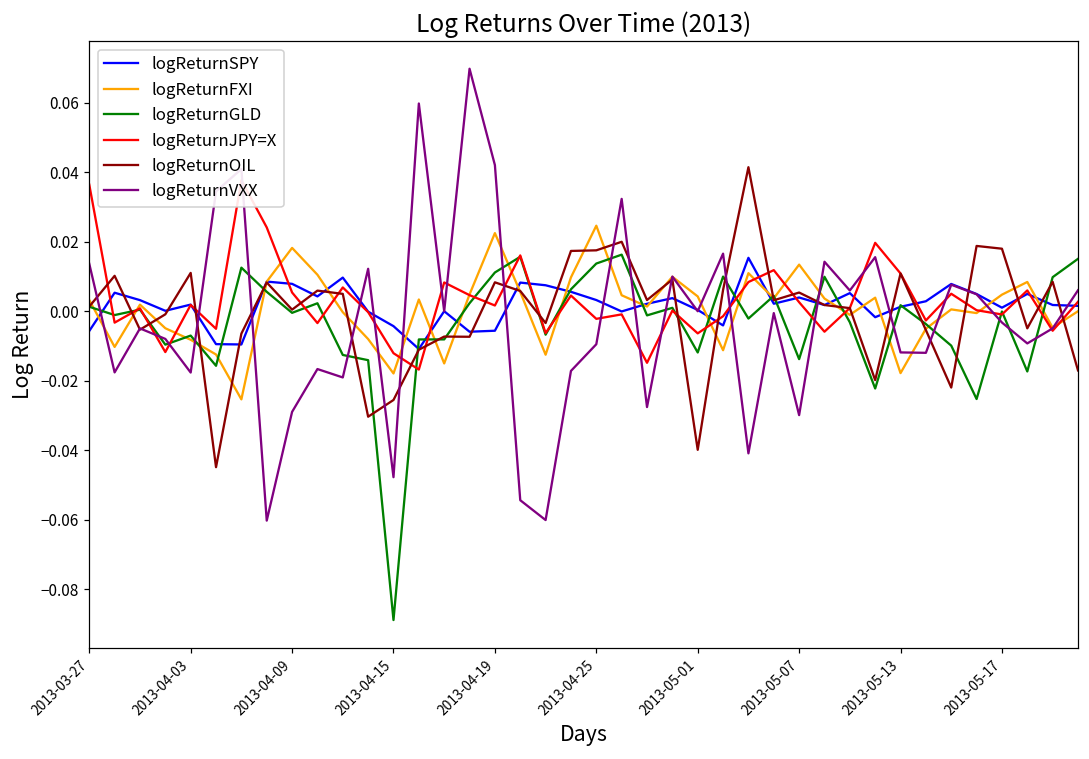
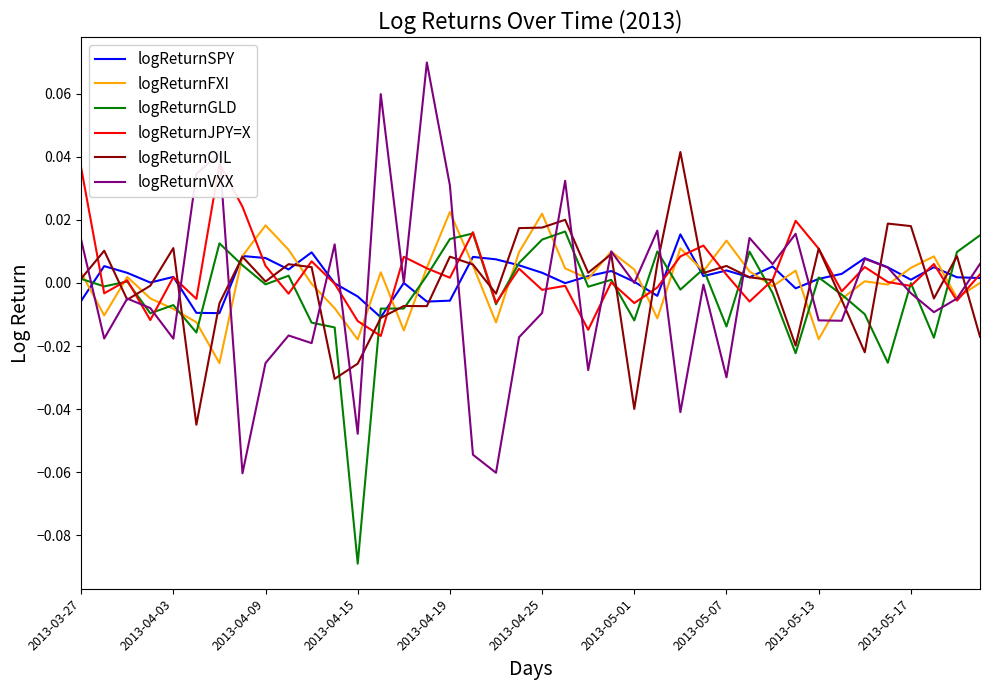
logReturnVXX, 2013-04-09: -0.029 -> -0.025
logReturnGLD, 2013-04-19: 0.011 -> 0.014
logReturnVXX, 2013-04-19: 0.042 -> 0.031
logReturnFXI, 2013-04-25: 0.025 -> 0.022
